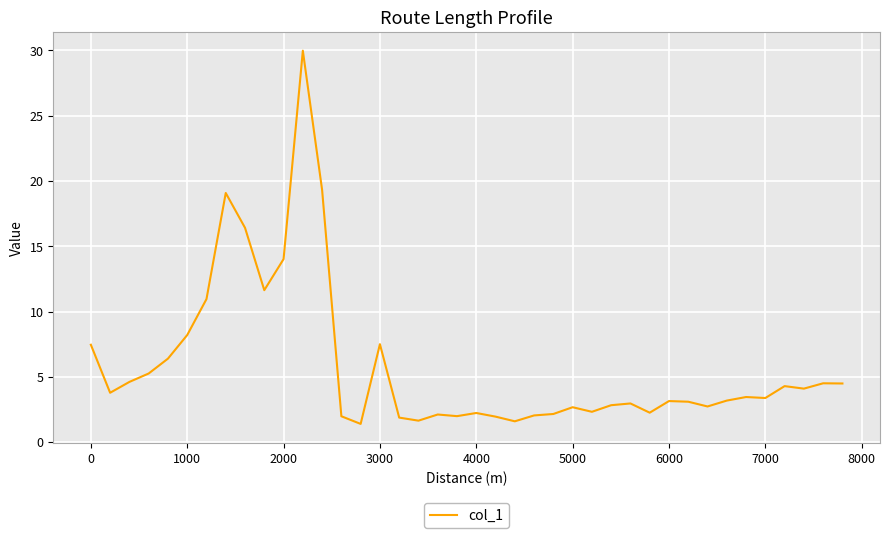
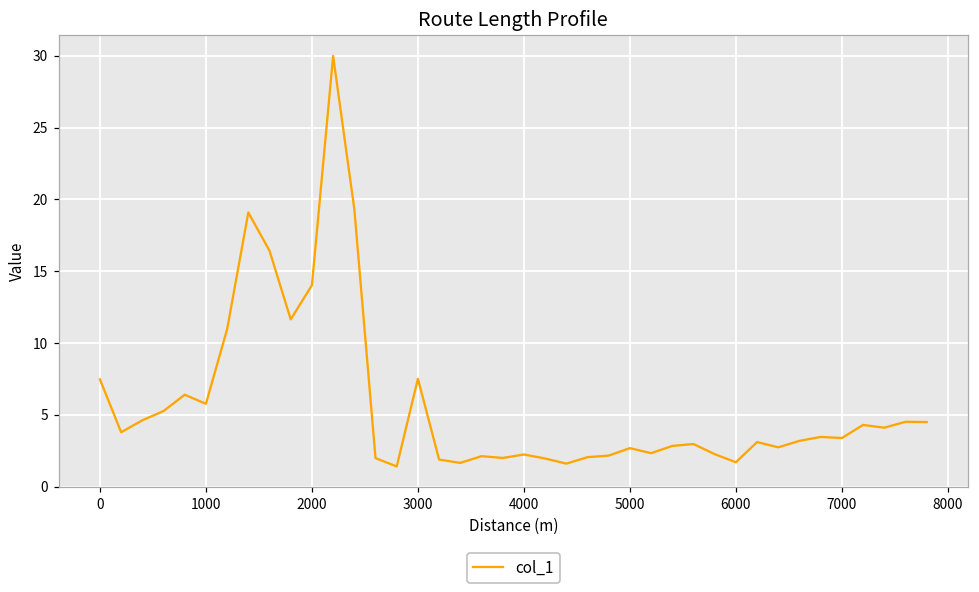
1000: 8.2 -> 5.8
6000: 3.1 -> 1.7
